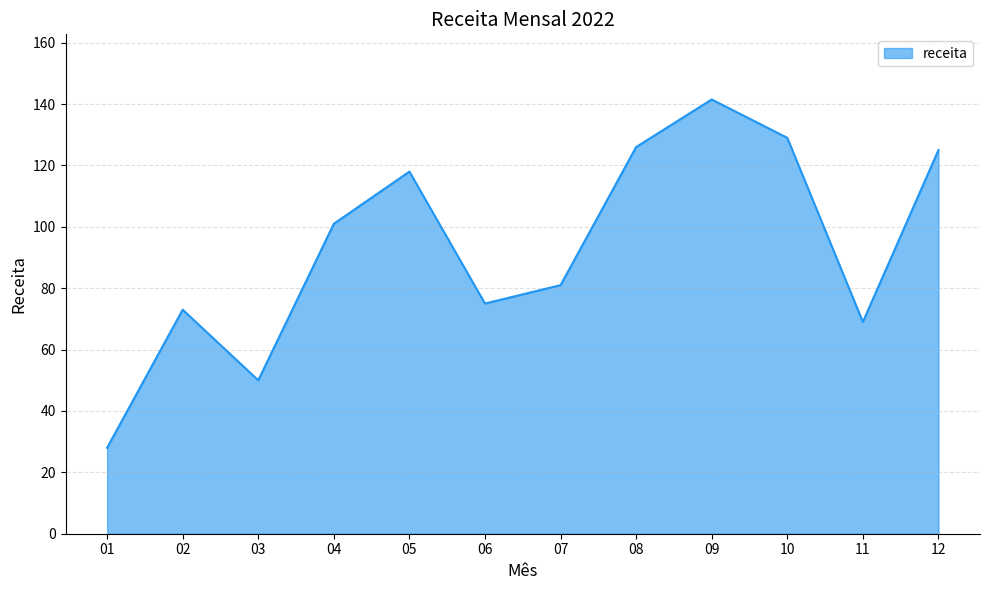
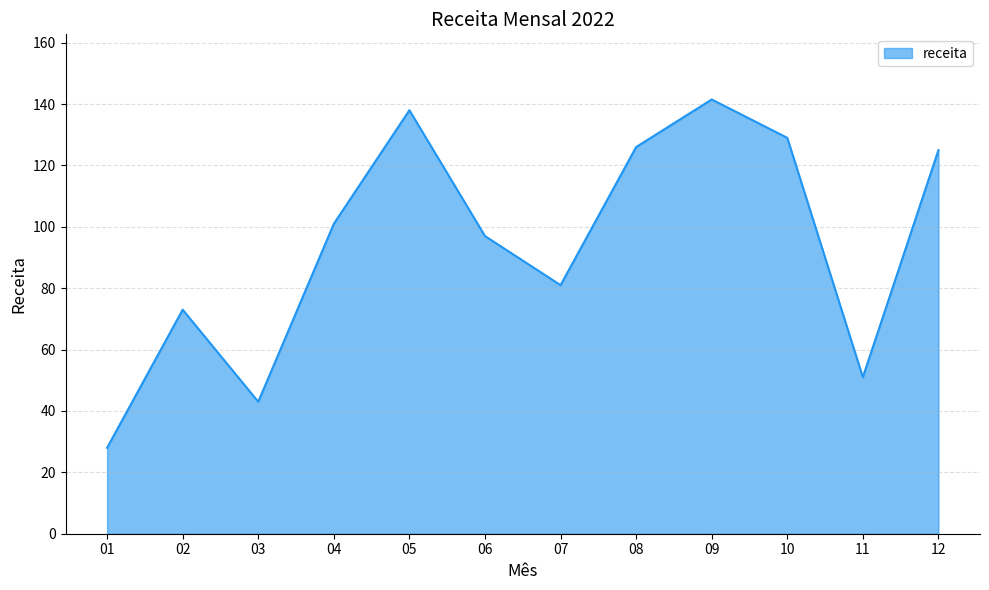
03: 50 -> 43
05: 118 -> 138
06: 75 -> 97
11: 69 -> 51
